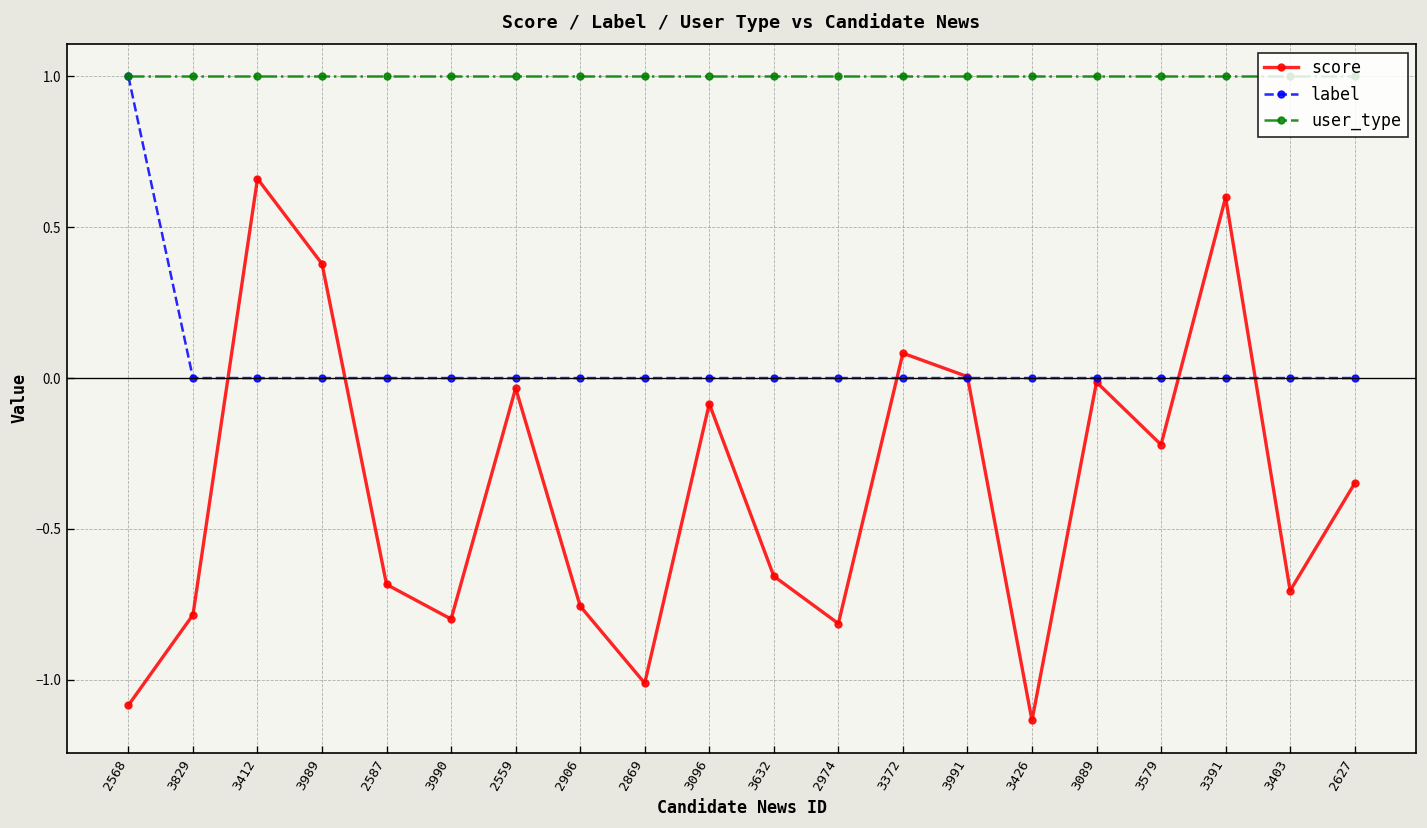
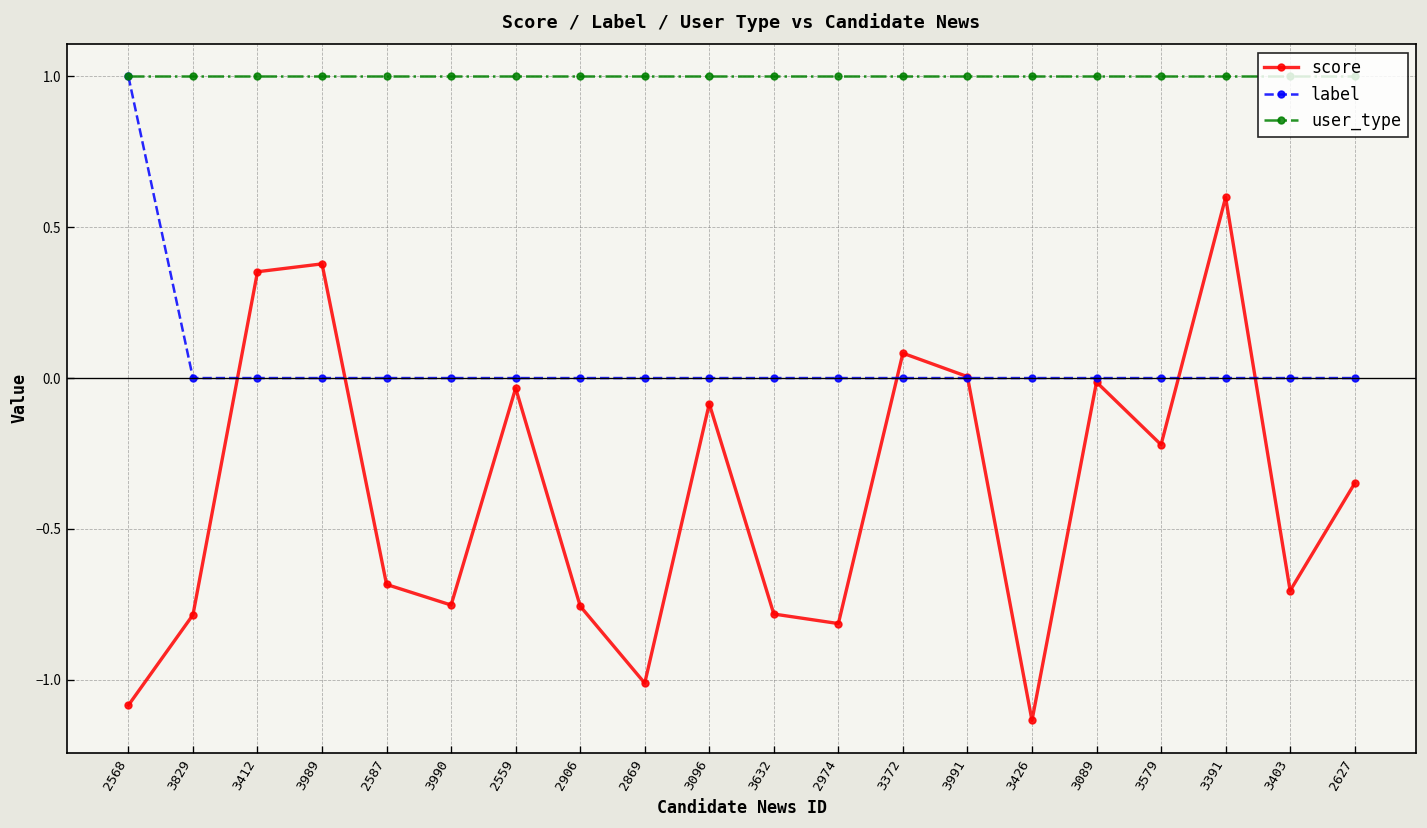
score, 3412: 0.66 -> 0.35
score, 3990: -0.80 -> -0.75
score, 3632: -0.66 -> -0.78
